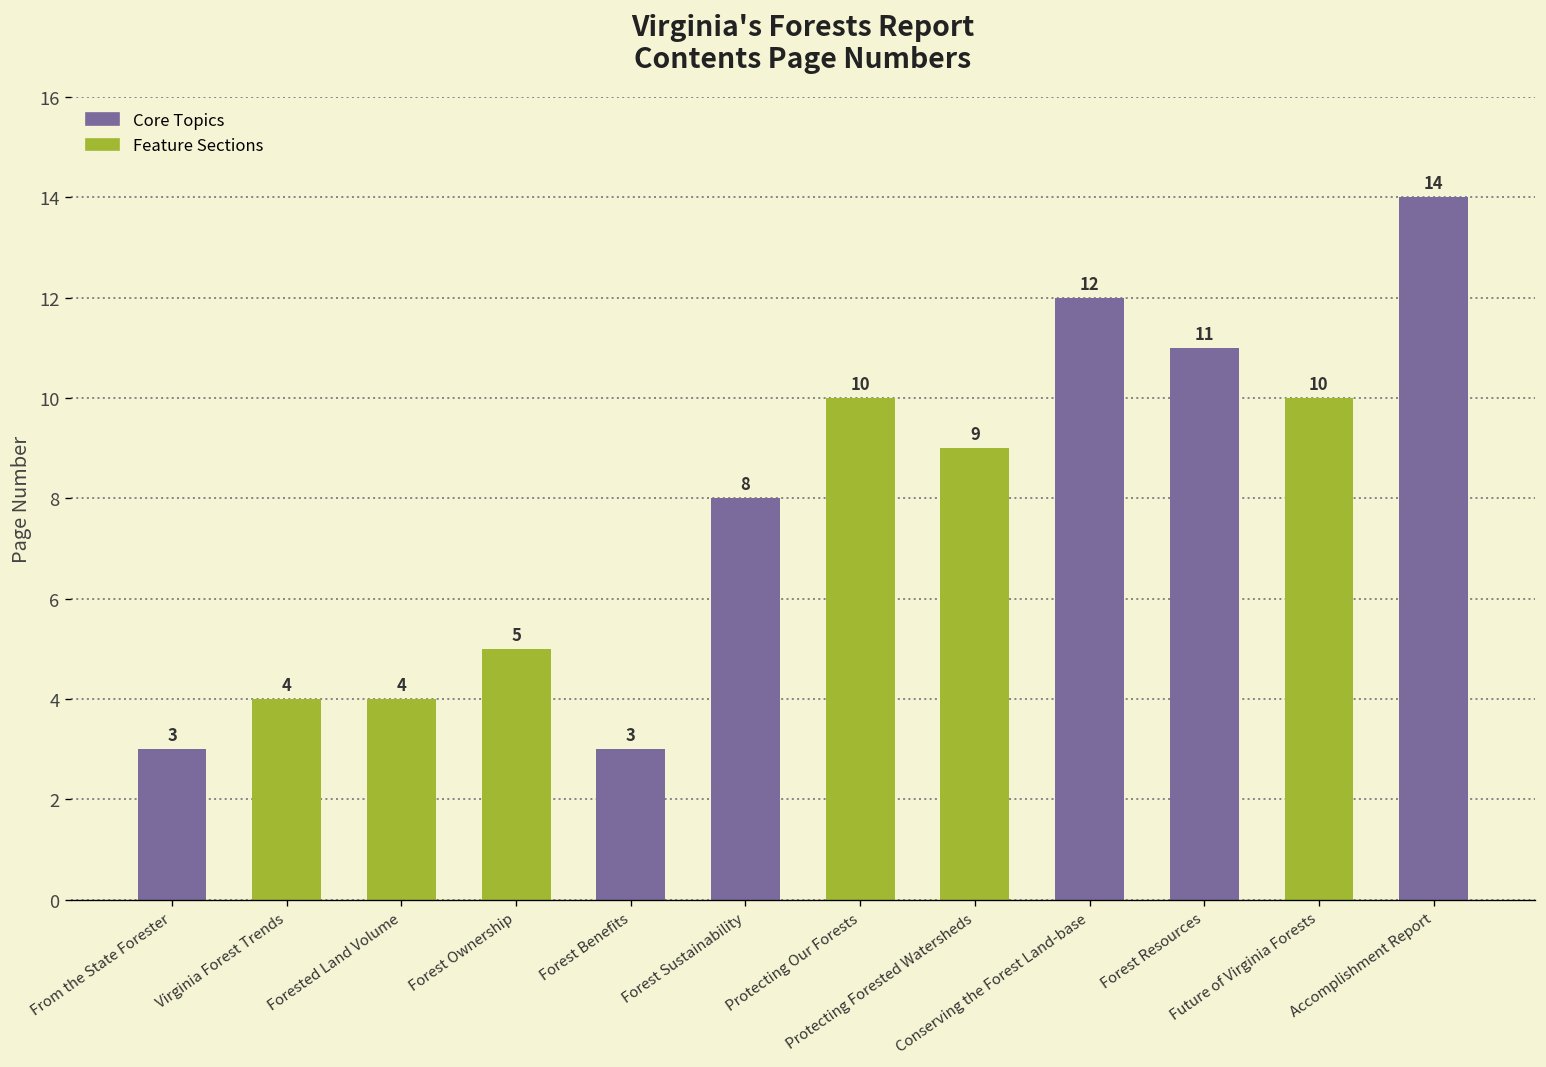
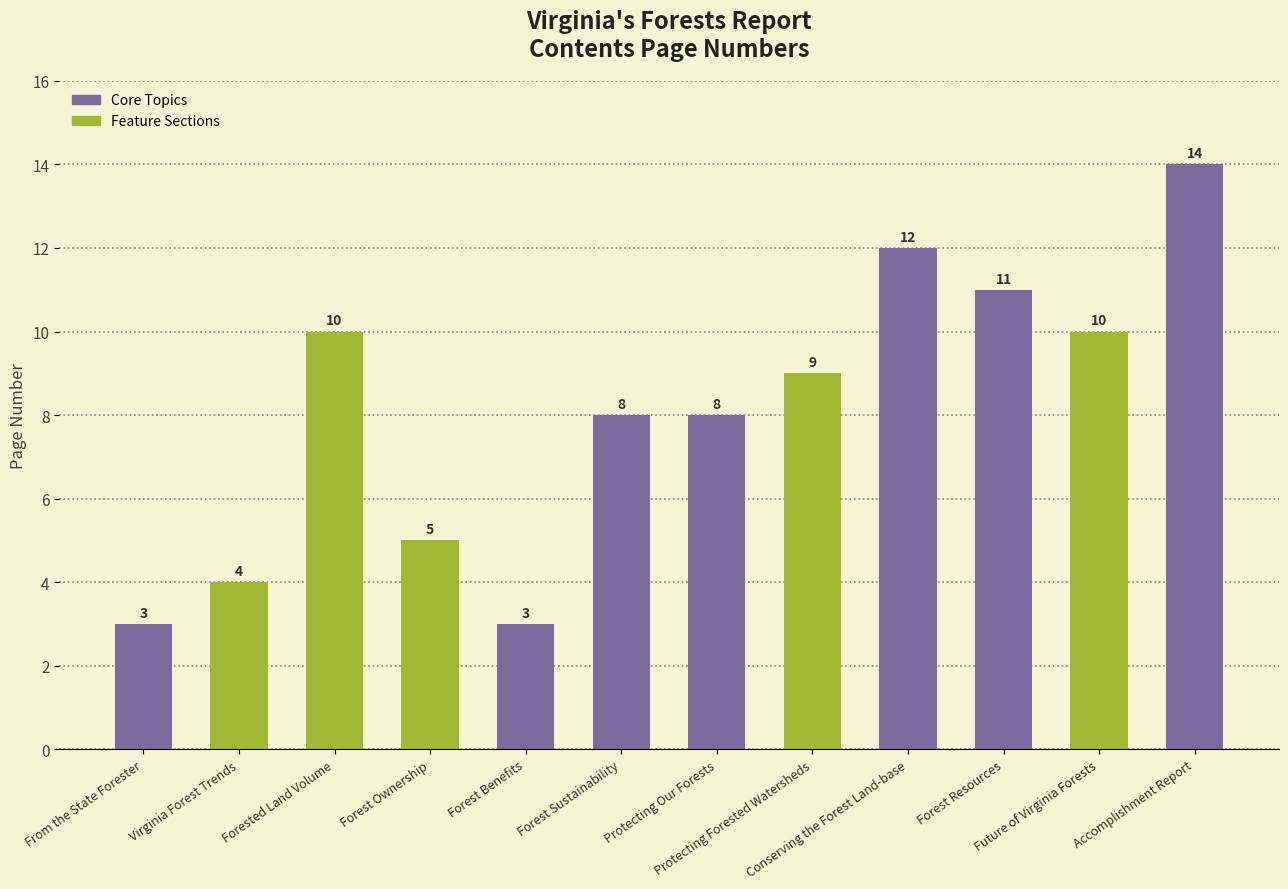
Forested Land Volume: 4 -> 10
Protecting Our Forests: 10 -> 8
